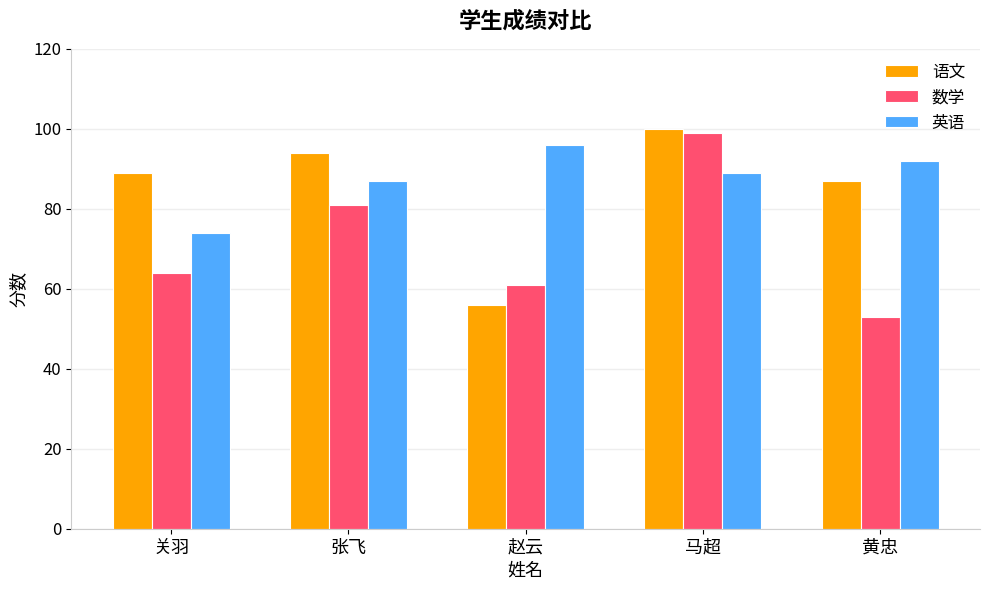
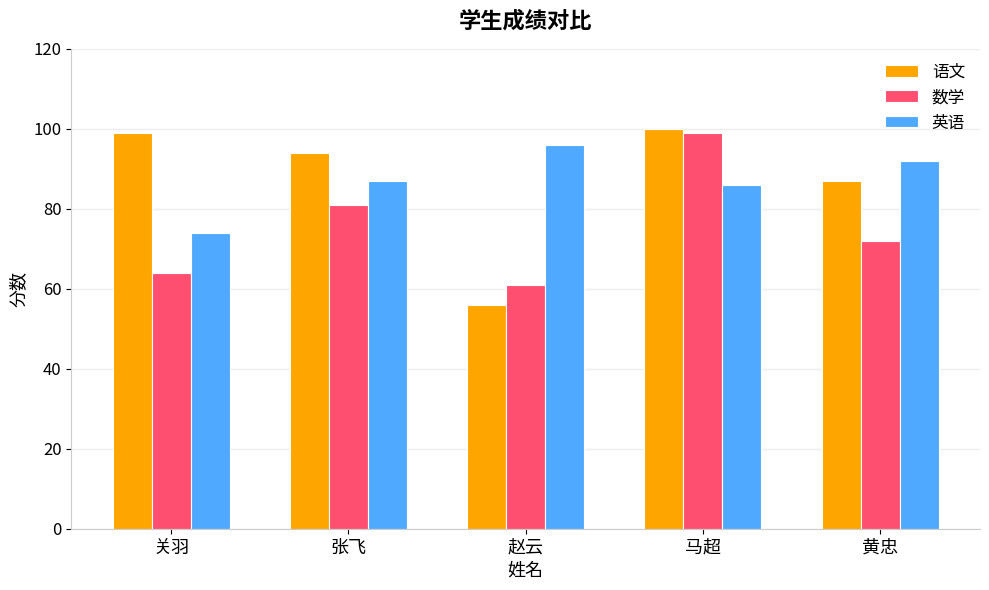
语文, 关羽: 89 -> 99
英语, 马超: 89 -> 86
数学, 黄忠: 53 -> 72
